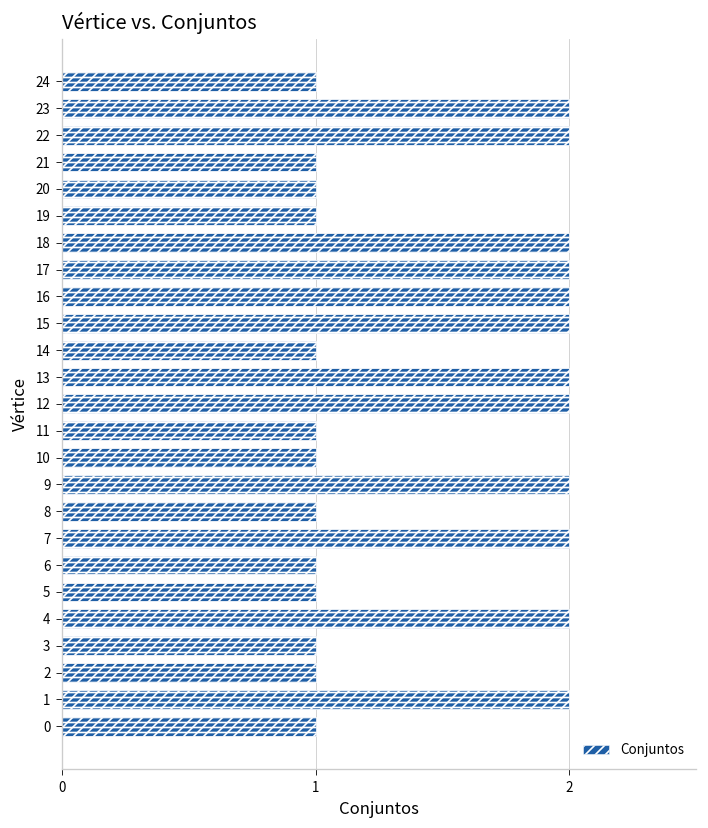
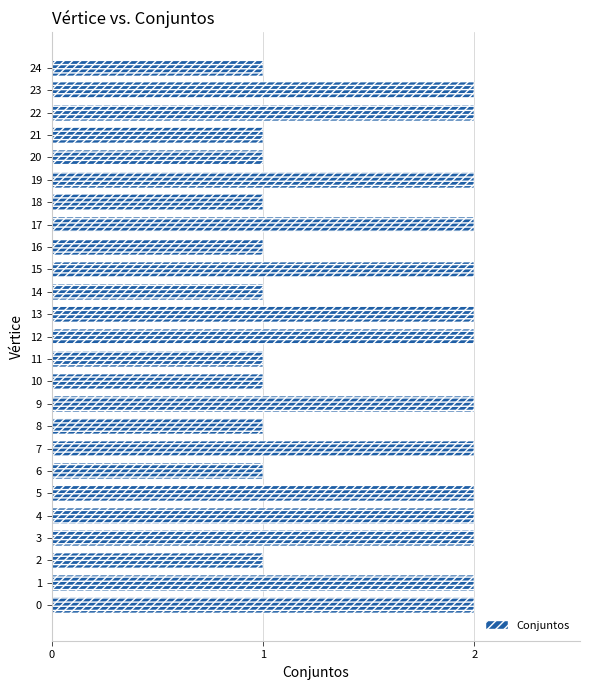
19: 1 -> 2
18: 2 -> 1
16: 2 -> 1
5: 1 -> 2
3: 1 -> 2
0: 1 -> 2
